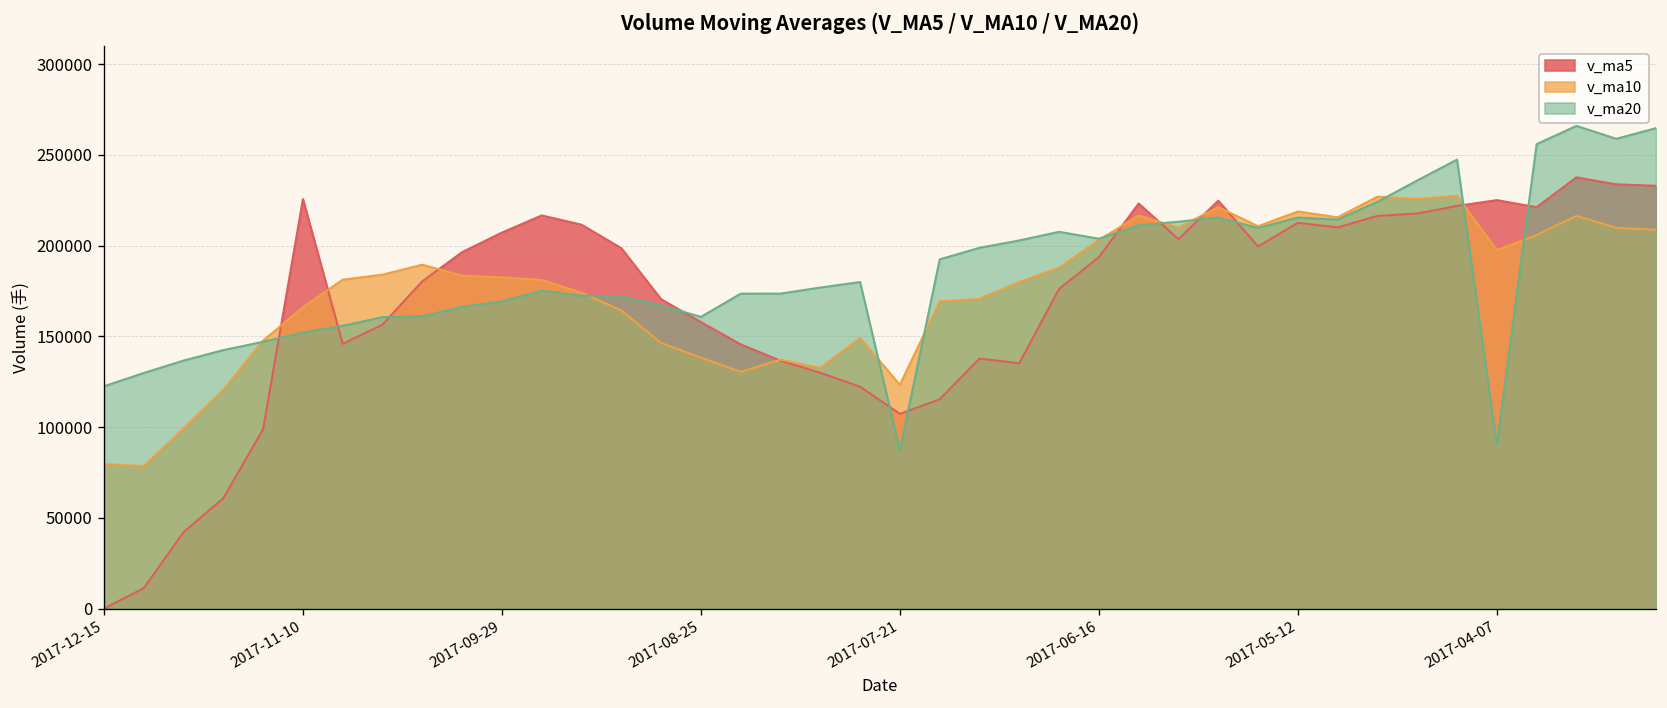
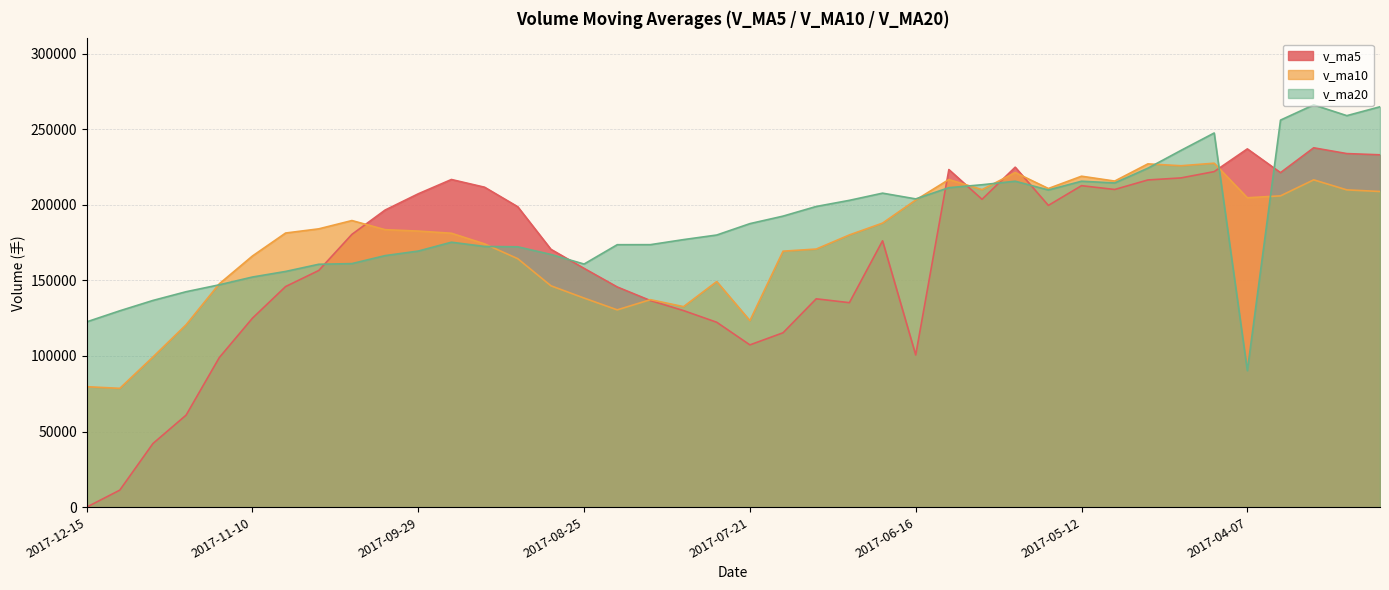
v_ma5, 2017-11-10: 226000 -> 125000
v_ma20, 2017-07-21: 87000 -> 188000
v_ma5, 2017-06-16: 194000 -> 101000
v_ma5, 2017-04-07: 225000 -> 237000
v_ma10, 2017-04-07: 198000 -> 205000
